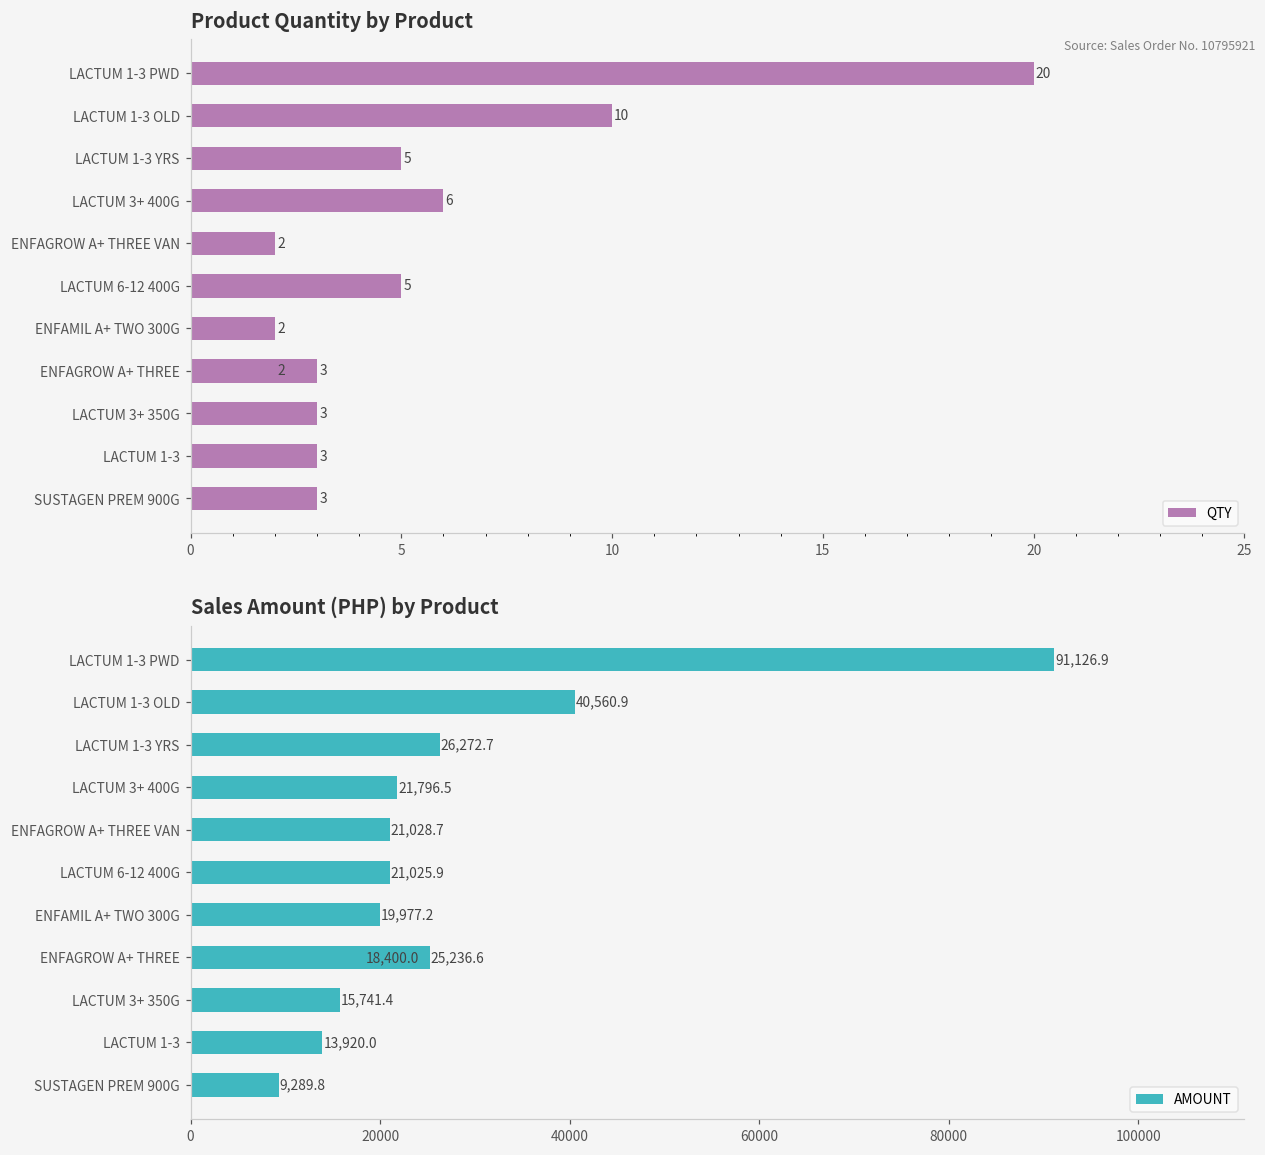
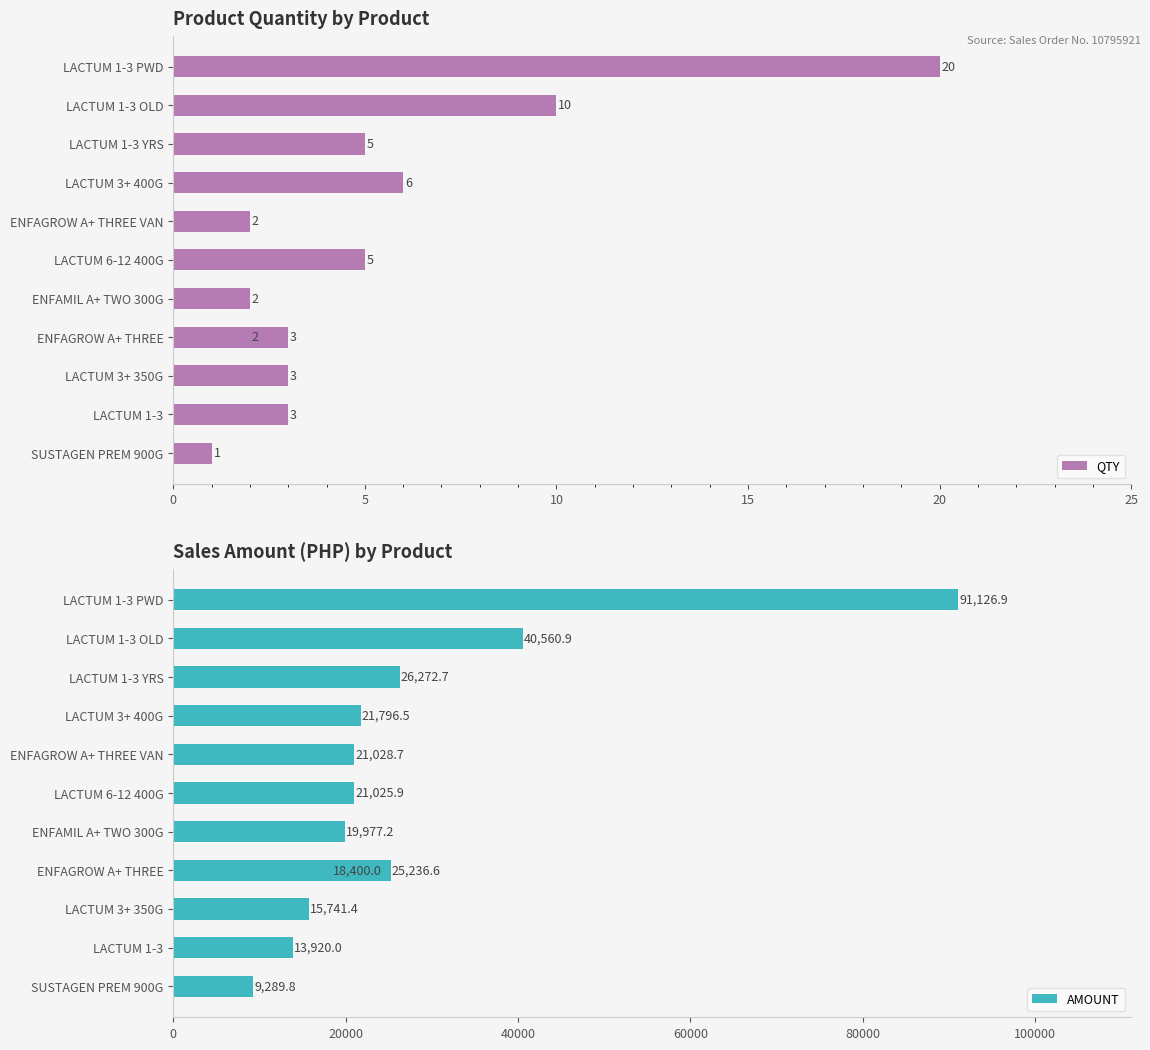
Product Quantity by Product, SUSTAGEN PREM 900G: 3 -> 1
